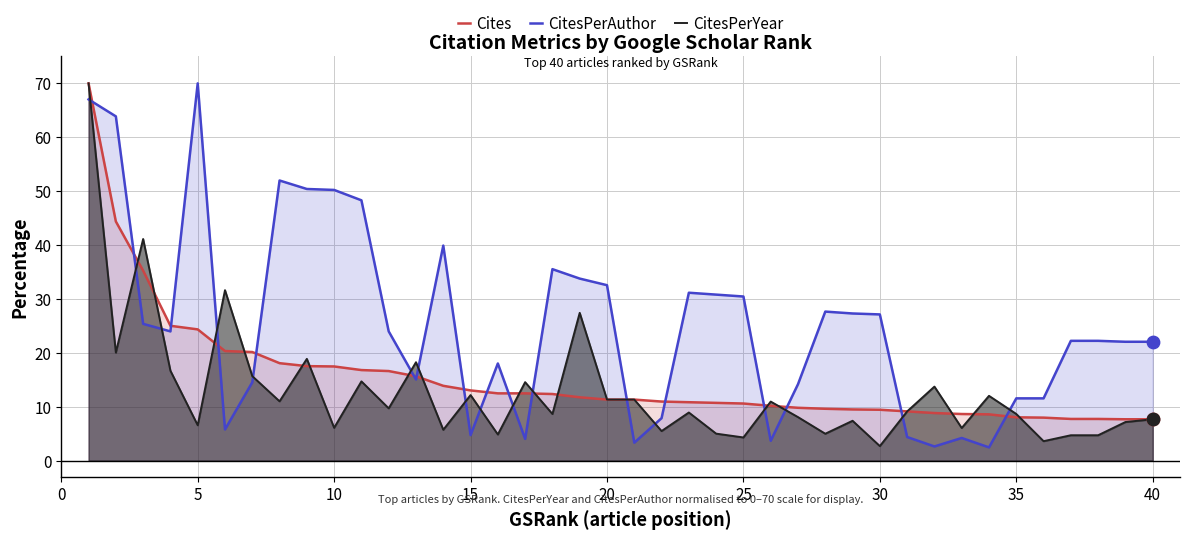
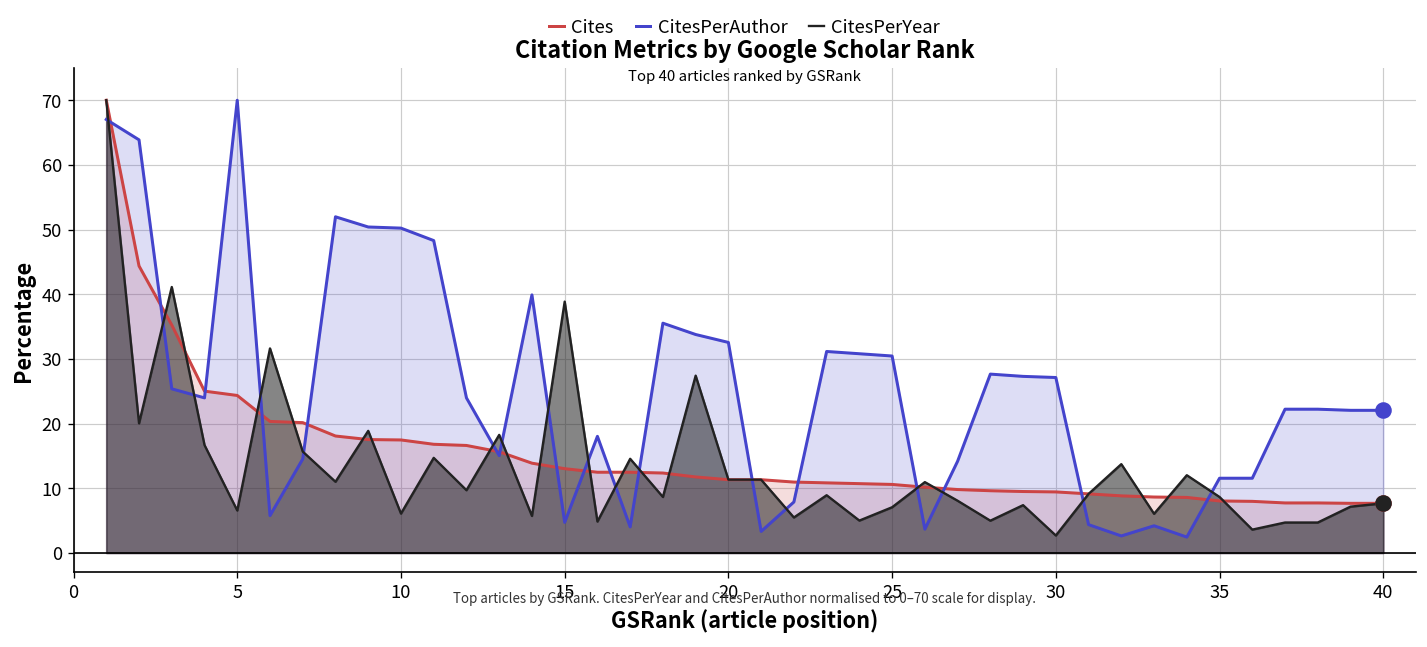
CitesPerYear, 15: 12 -> 39
CitesPerYear, 25: 4 -> 7
